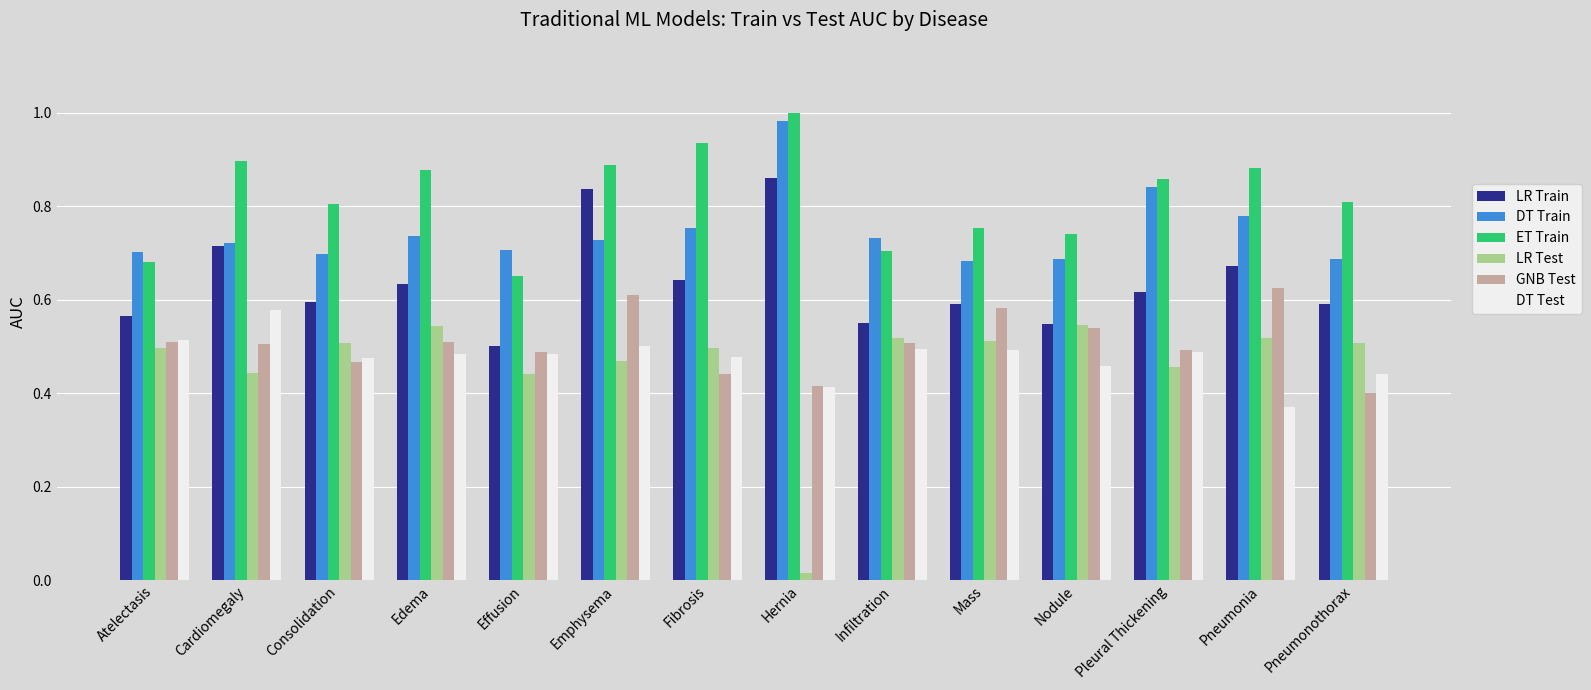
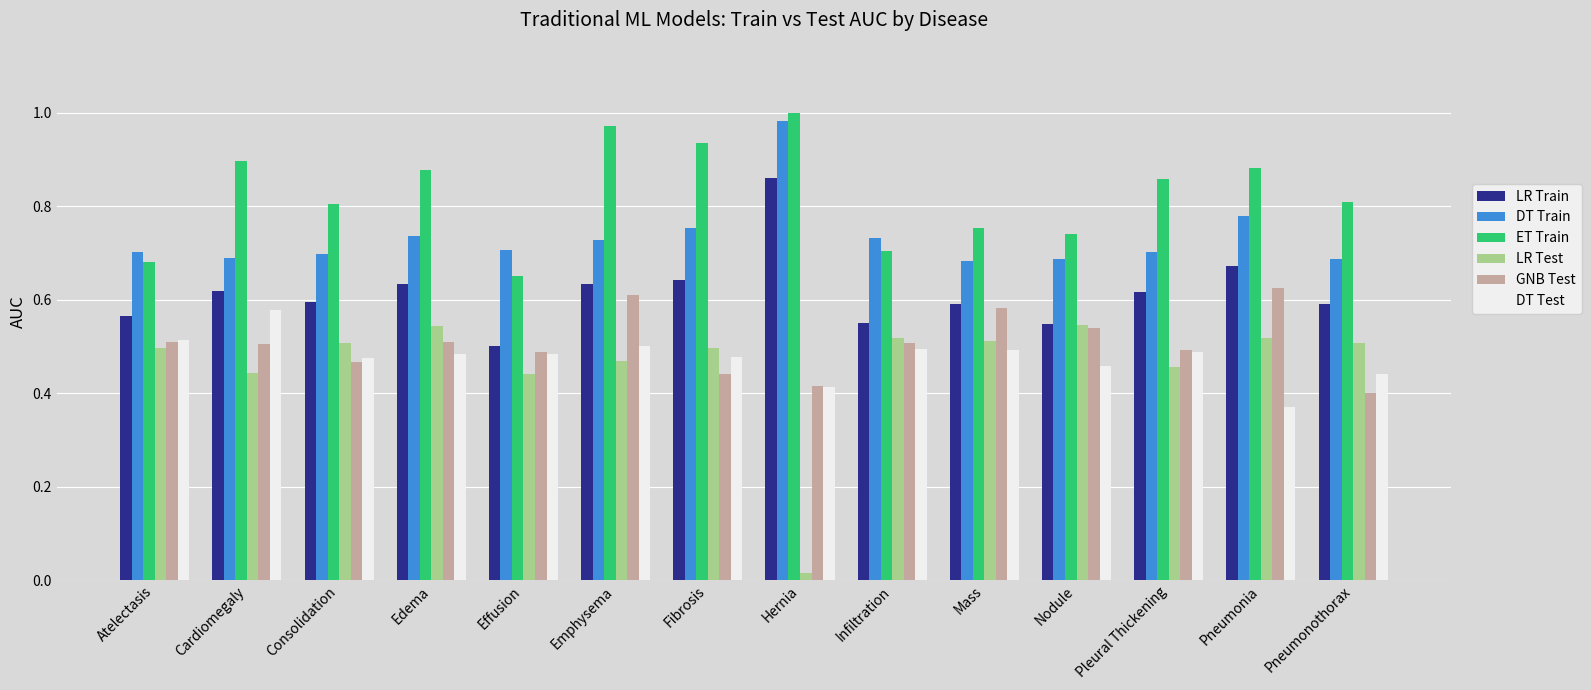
LR Train, Cardiomegaly: 0.72 -> 0.62
DT Train, Cardiomegaly: 0.72 -> 0.69
LR Train, Emphysema: 0.84 -> 0.63
ET Train, Emphysema: 0.89 -> 0.97
DT Train, Pleural Thickening: 0.84 -> 0.70
